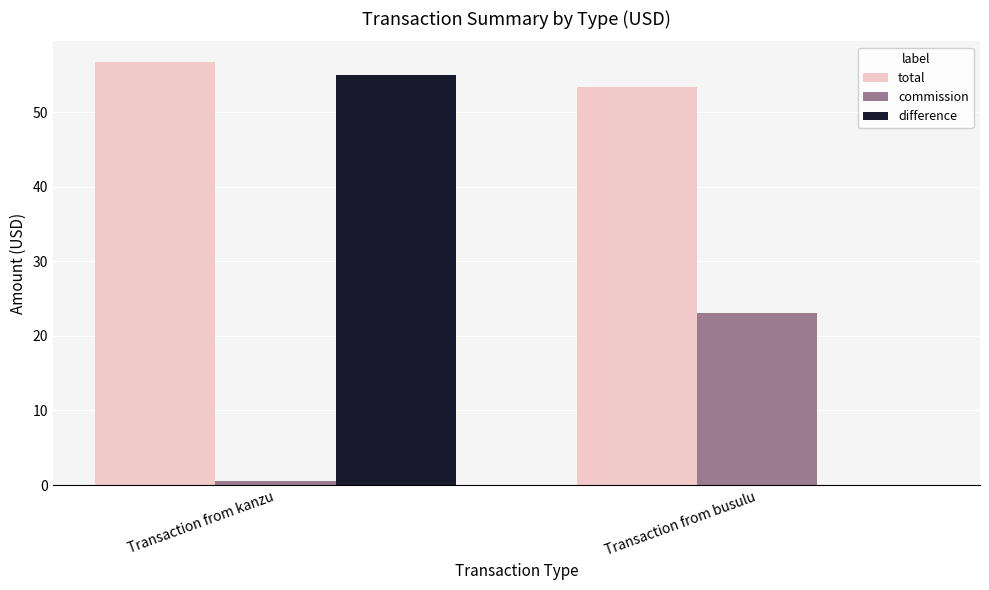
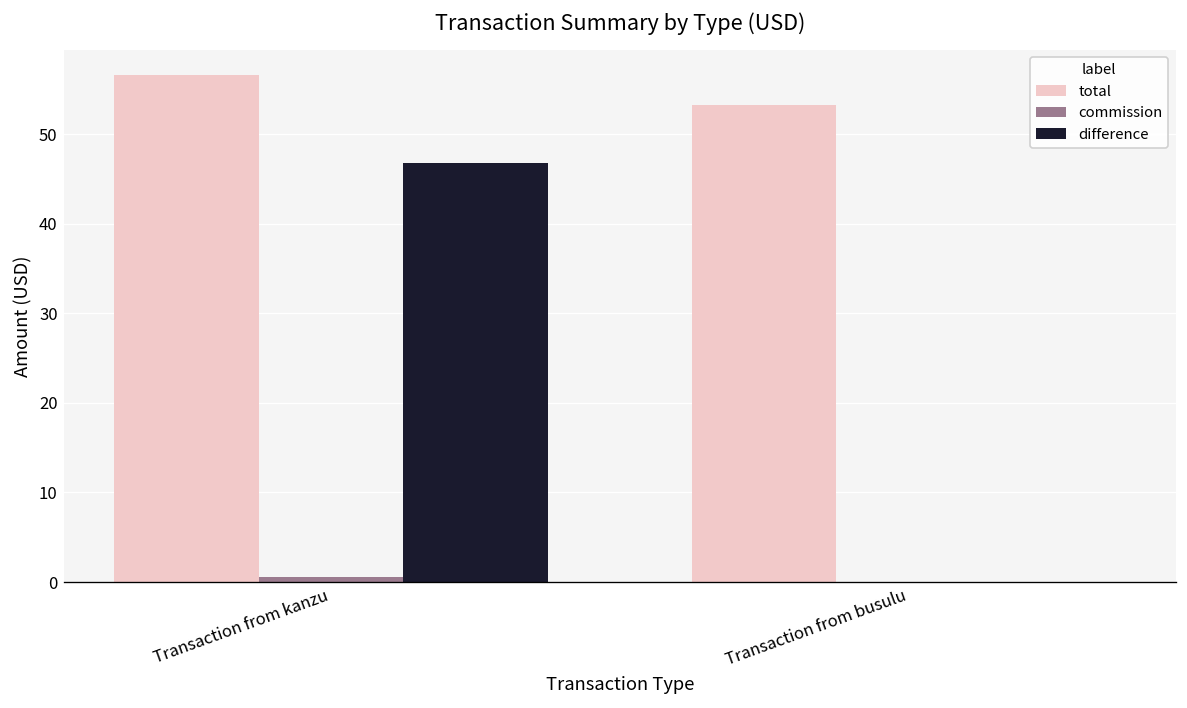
difference, Transaction from kanzu: 55 -> 47
commission, Transaction from busulu: 23 -> 0
